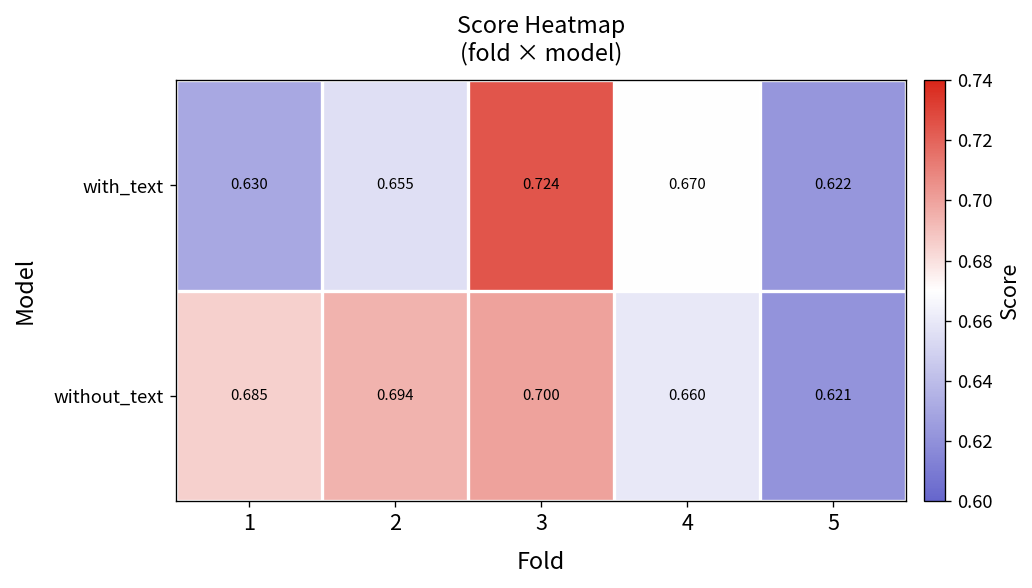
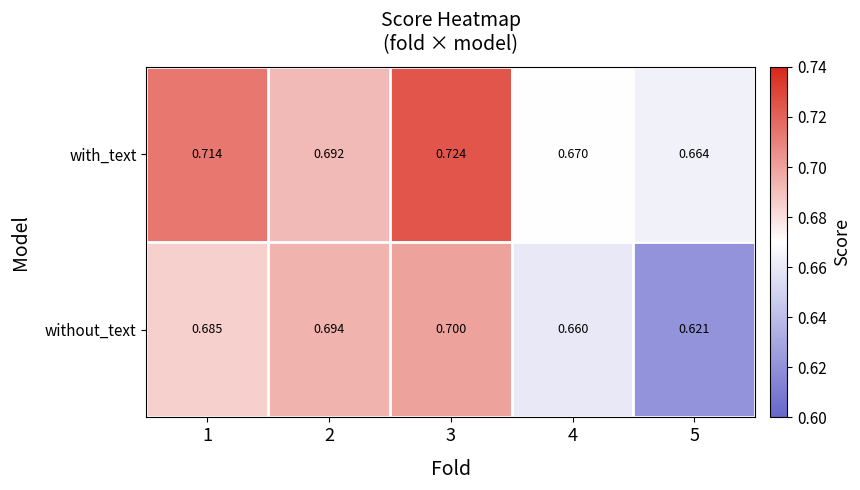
with_text, 1: 0.630 -> 0.714
with_text, 2: 0.655 -> 0.692
with_text, 5: 0.622 -> 0.664
